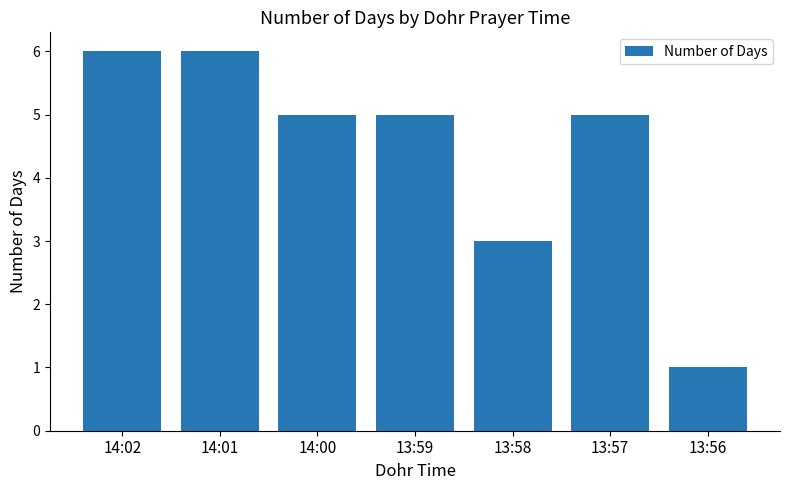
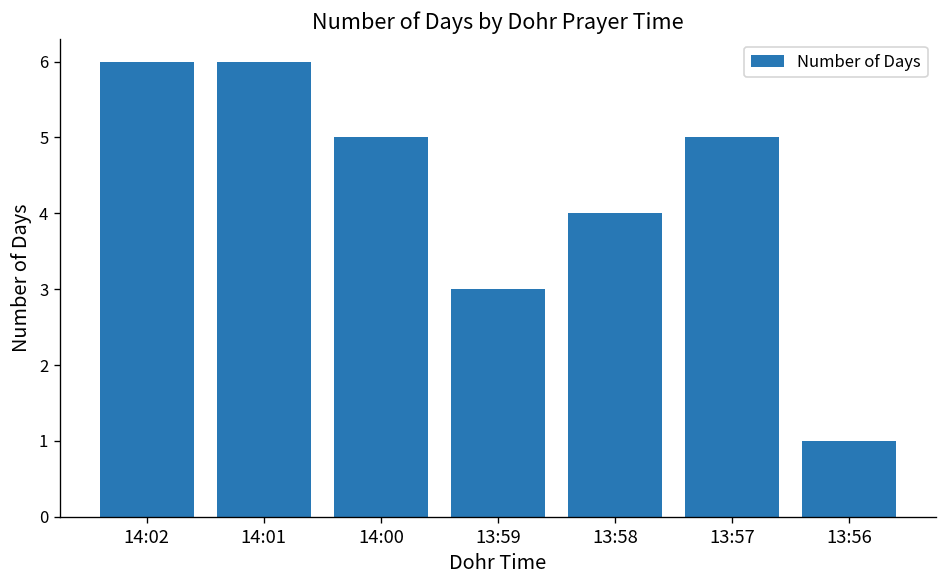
13:59: 5 -> 3
13:58: 3 -> 4
